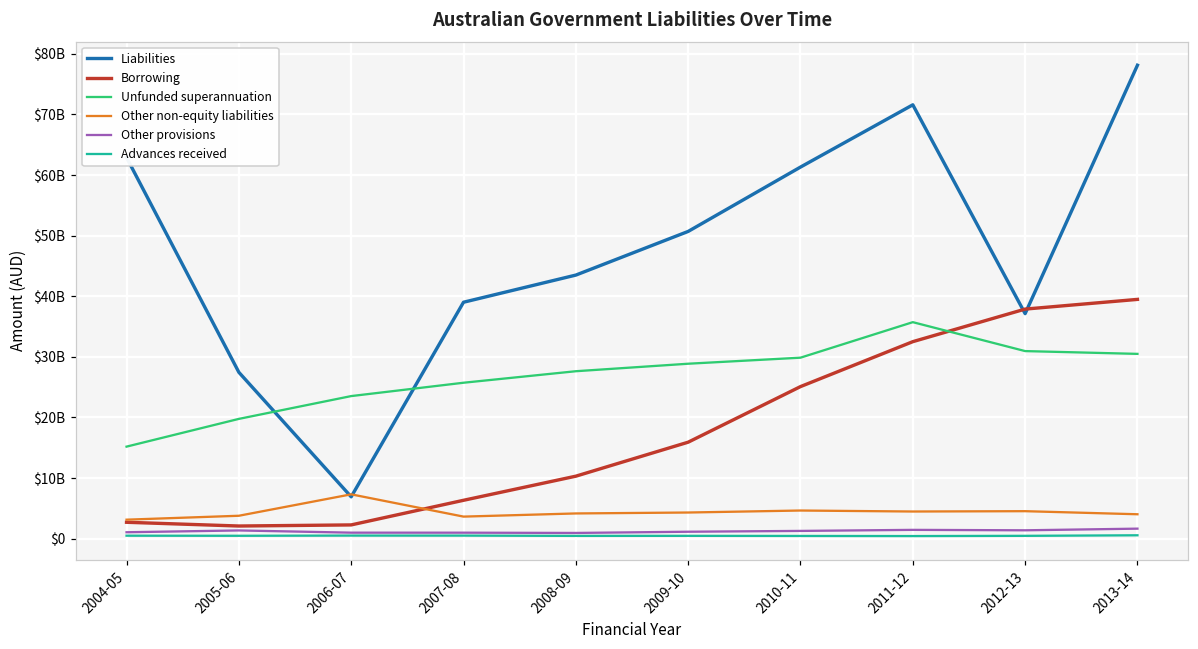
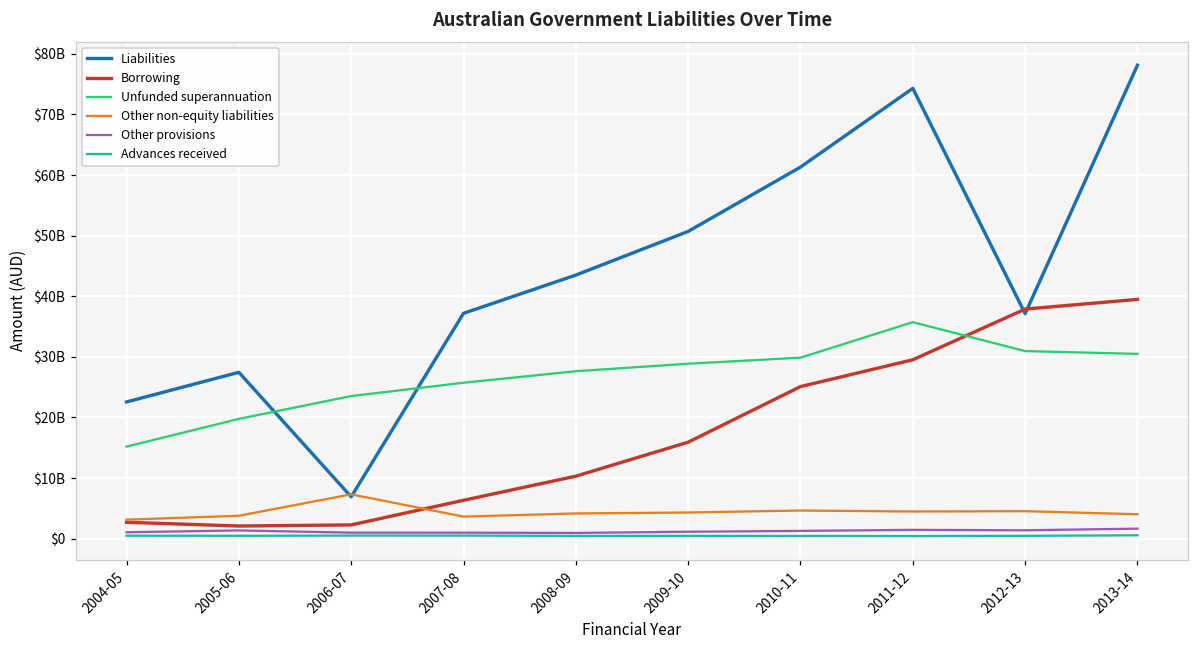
Liabilities, 2004-05: $63000000000 -> $23000000000
Liabilities, 2007-08: $39000000000 -> $37000000000
Liabilities, 2011-12: $72000000000 -> $74000000000
Borrowing, 2011-12: $33000000000 -> $30000000000
